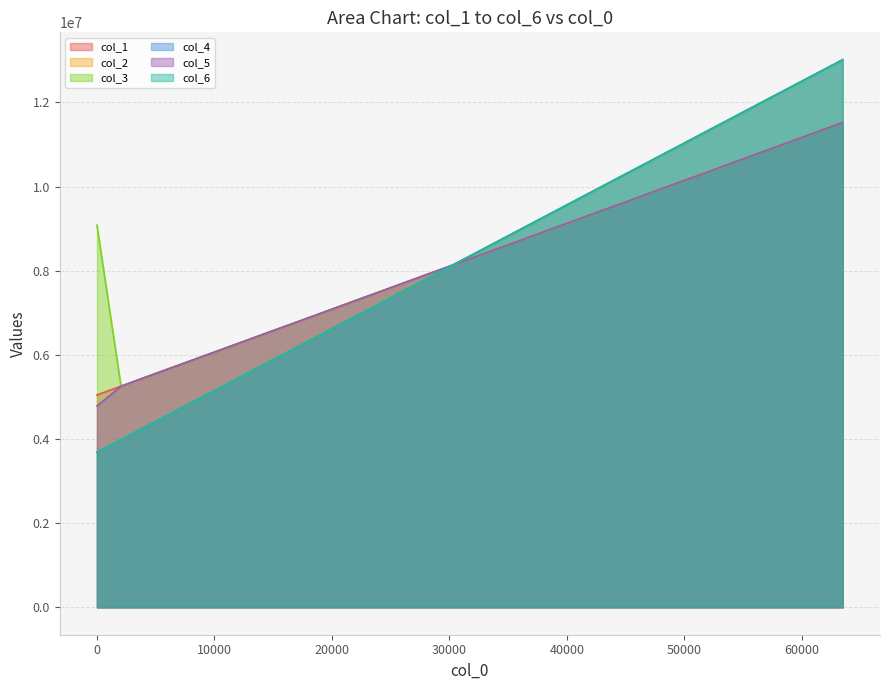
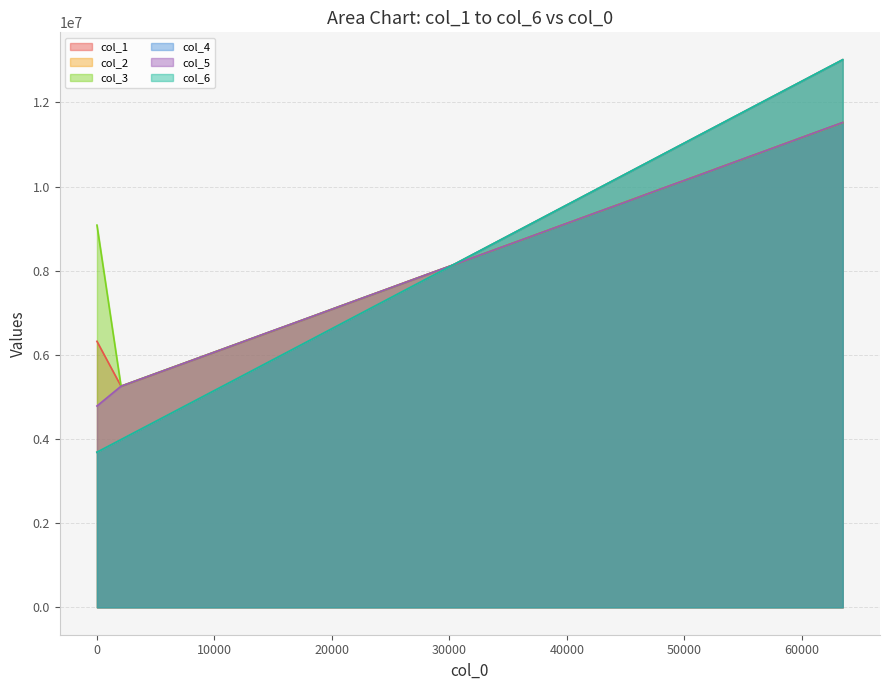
col_1, 0: 5000000 -> 6300000
